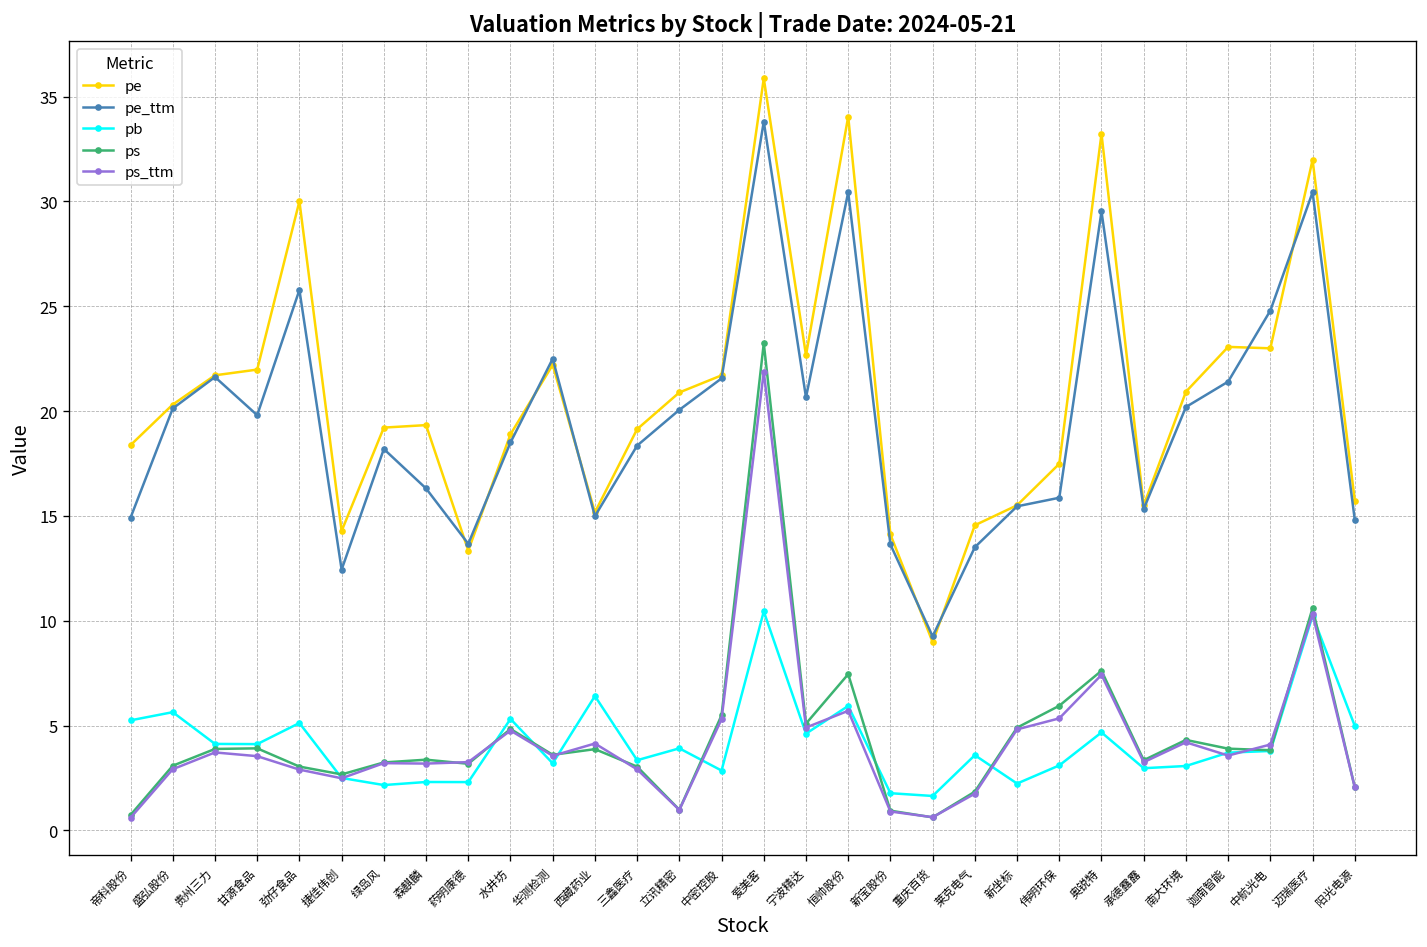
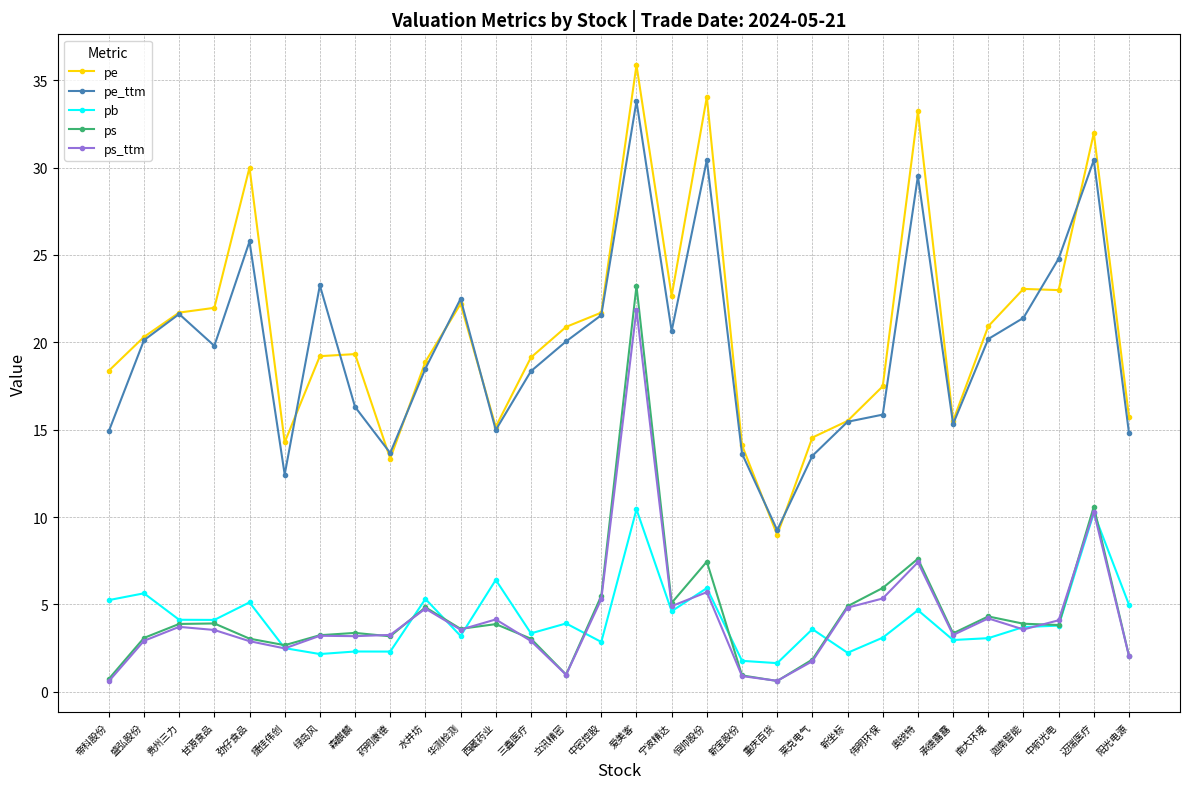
pe_ttm, 绿岛风: 18.2 -> 23.3
